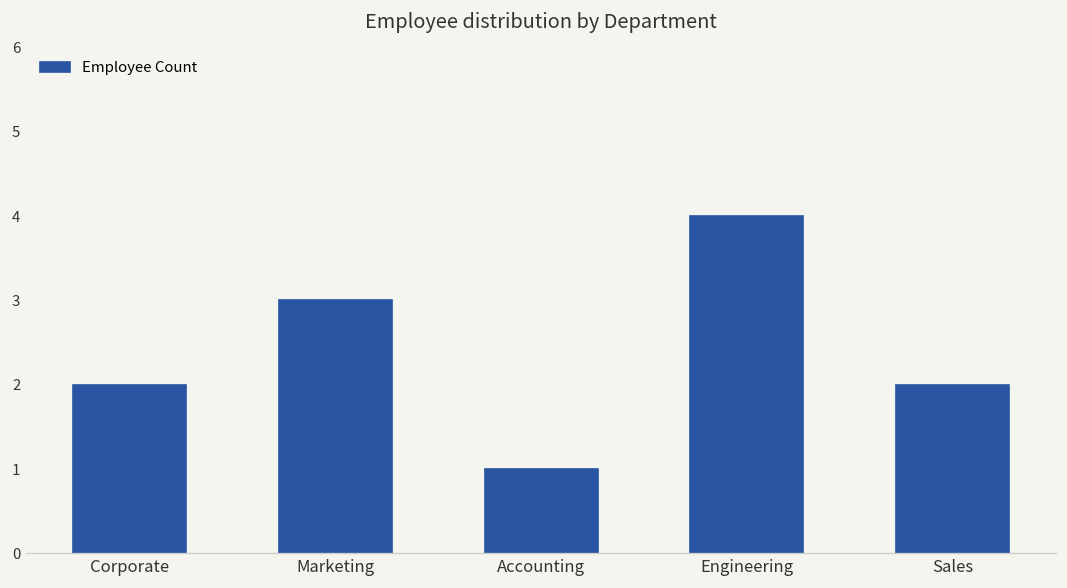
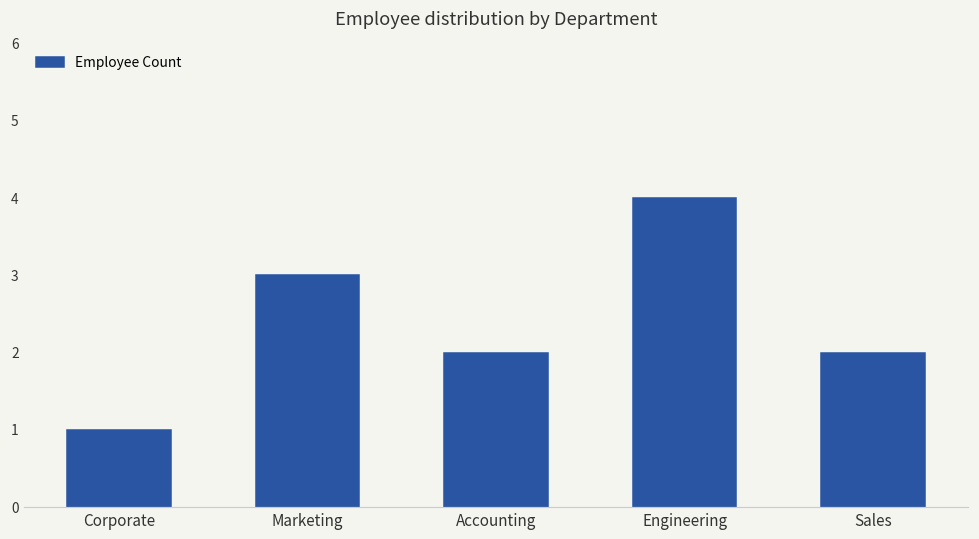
Corporate: 2 -> 1
Accounting: 1 -> 2
